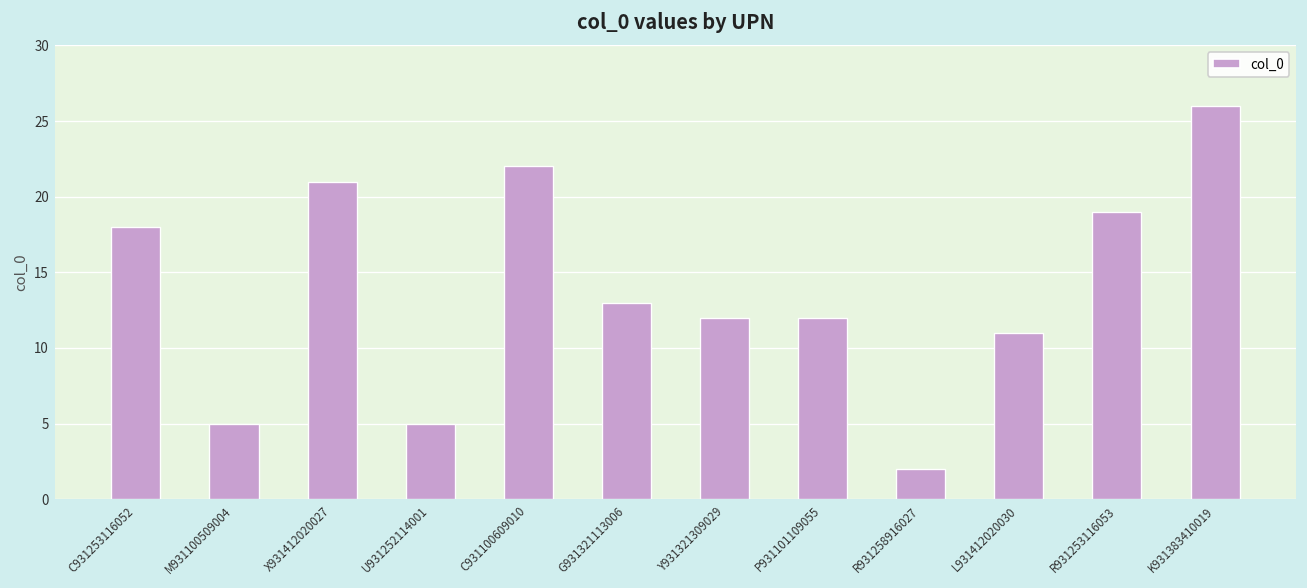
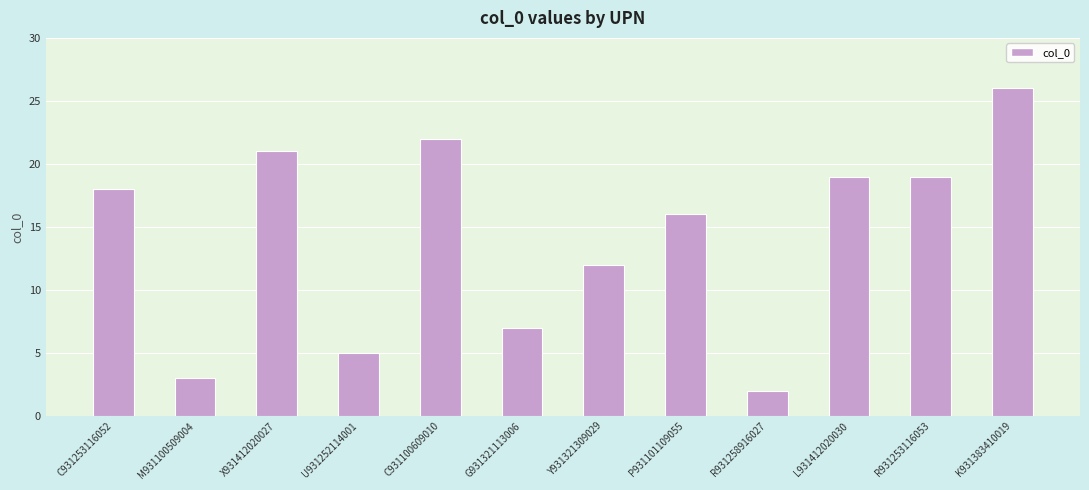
M931100509004: 5 -> 3
G931321113006: 13 -> 7
P931101109055: 12 -> 16
L931412020030: 11 -> 19
